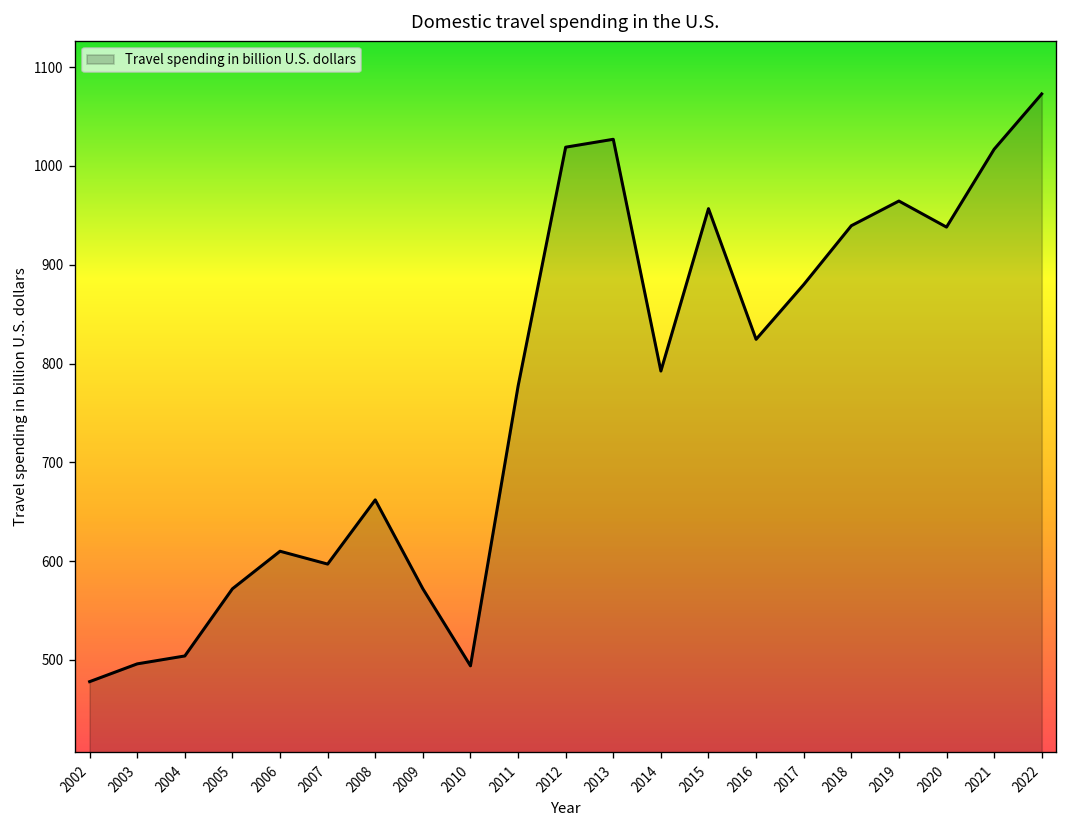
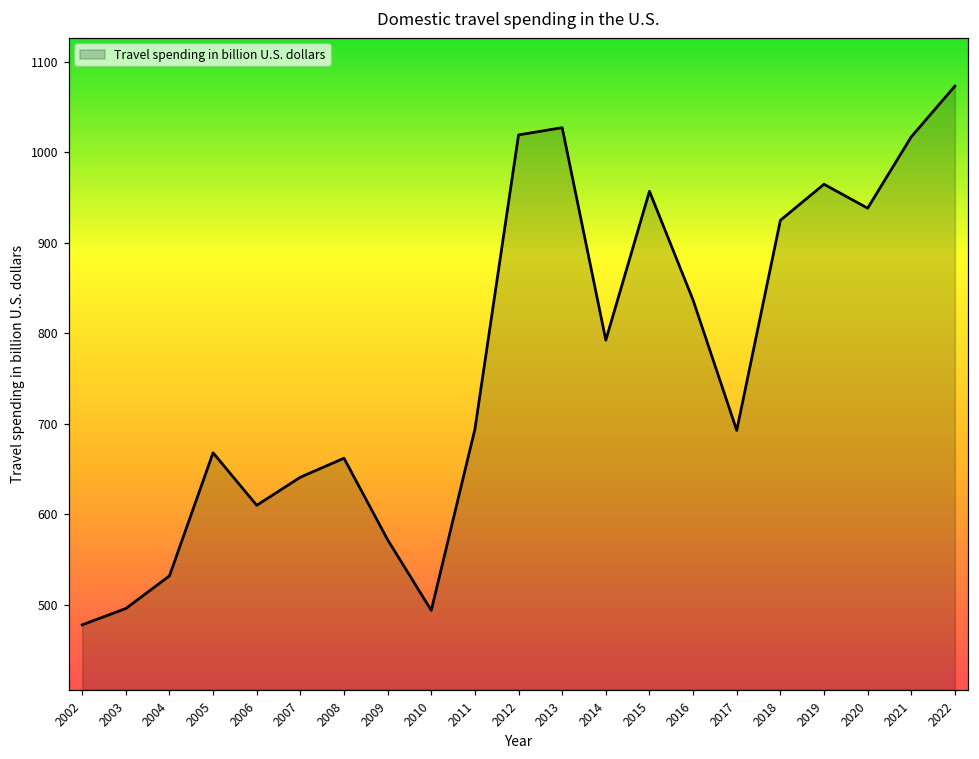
2004: 500 -> 530
2005: 570 -> 670
2007: 600 -> 640
2011: 780 -> 690
2016: 820 -> 840
2017: 880 -> 690
2018: 940 -> 920
